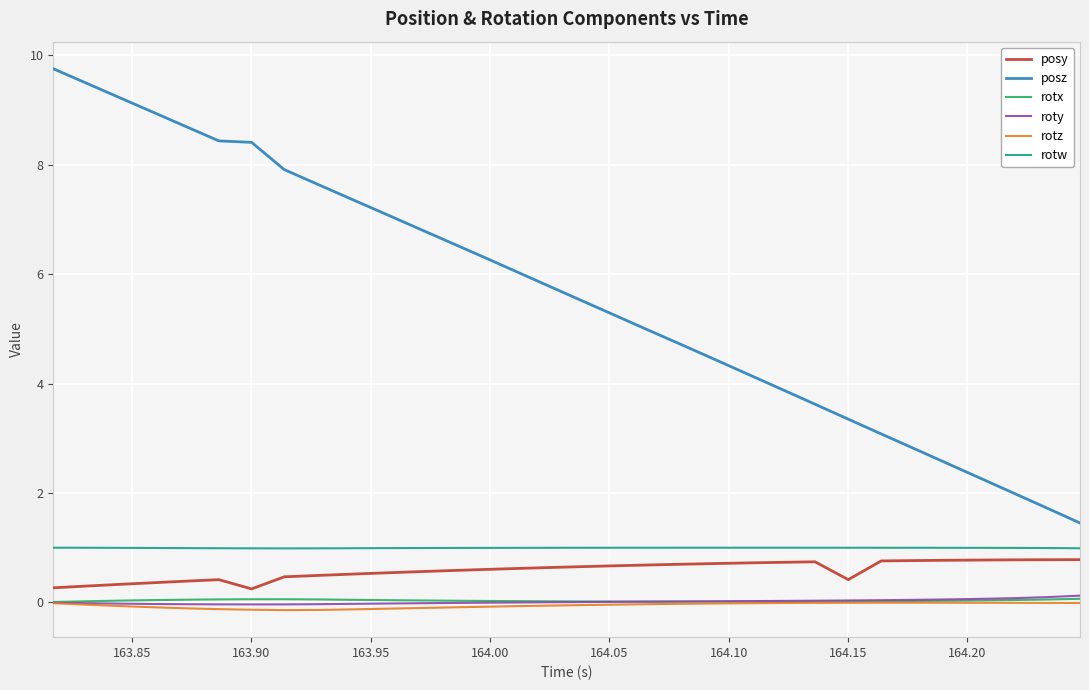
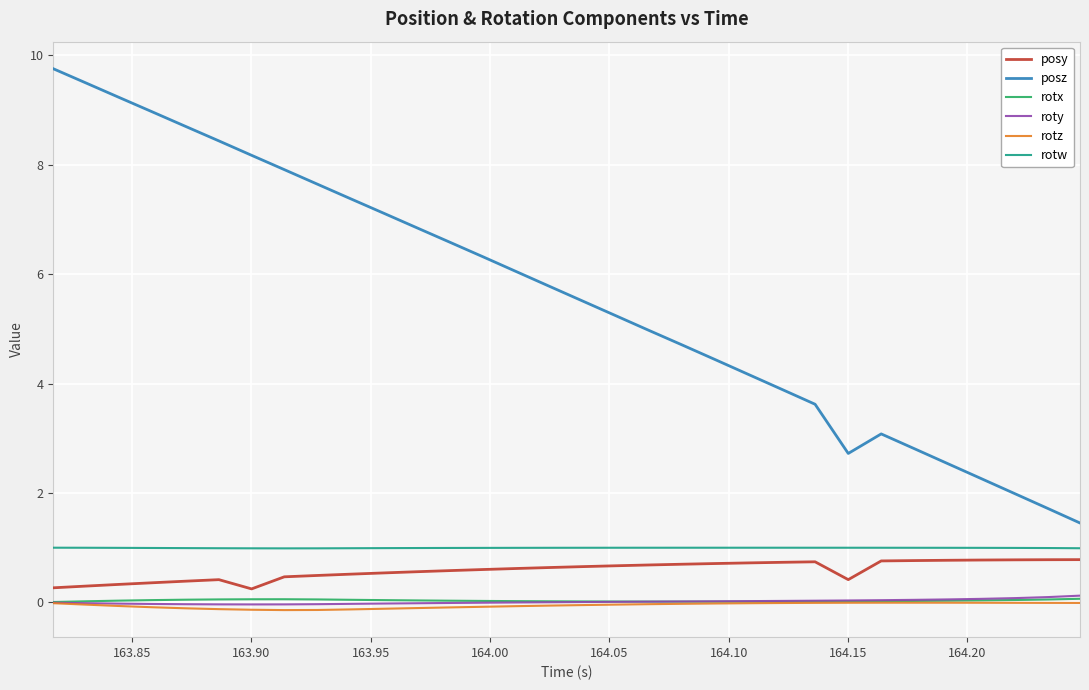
posz, 163.90: 8.4 -> 8.2
posz, 164.15: 3.3 -> 2.7
